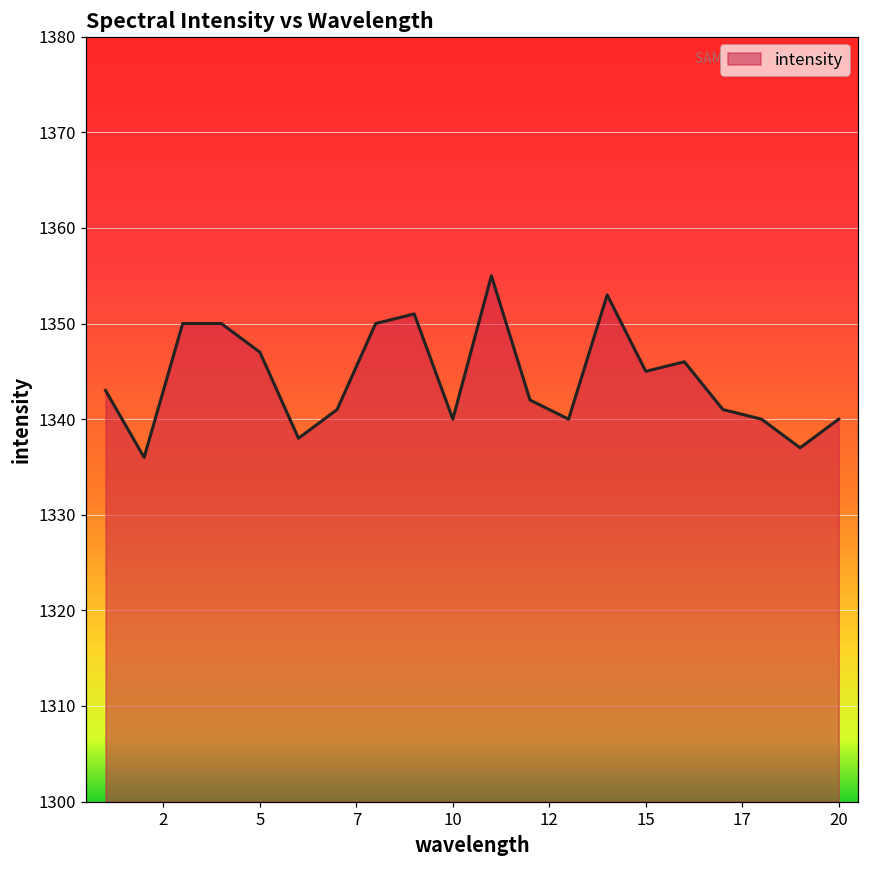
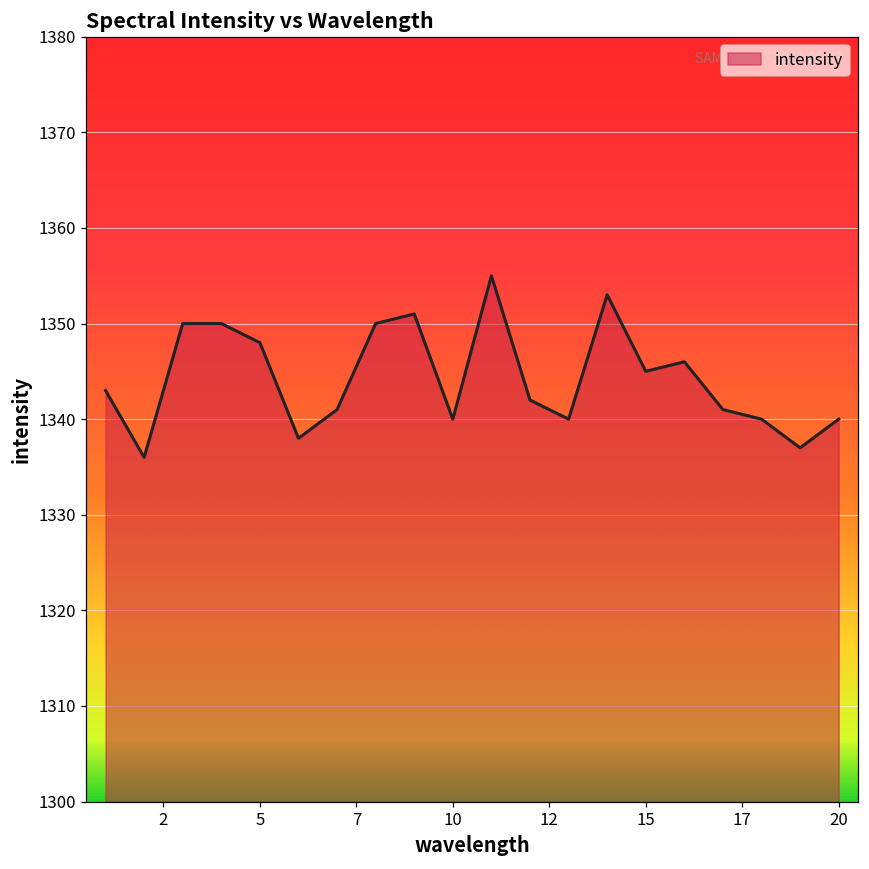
5: 1347 -> 1348
